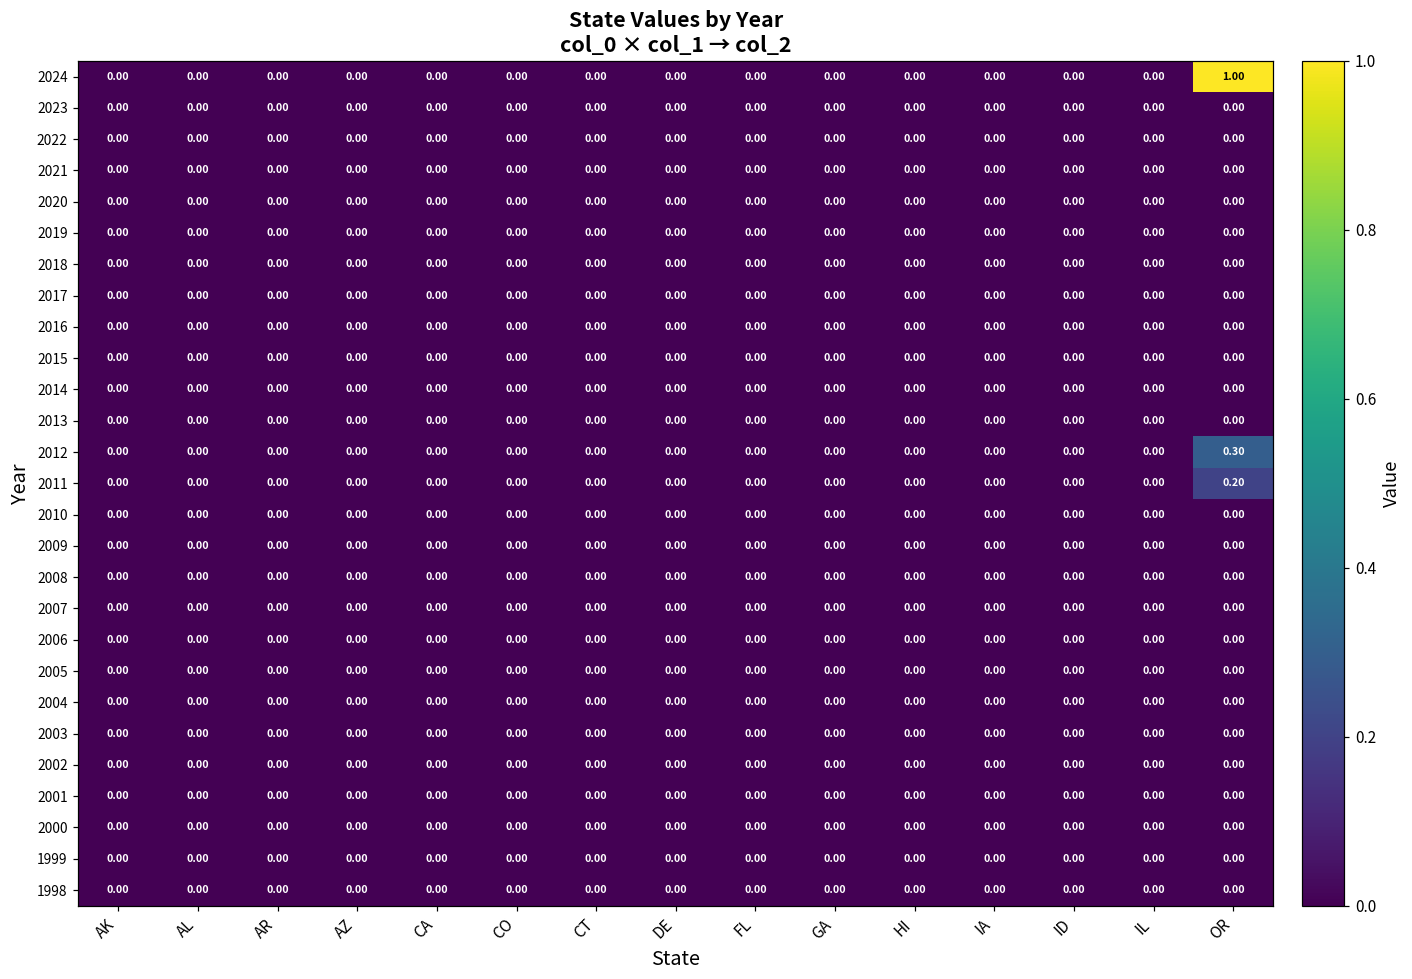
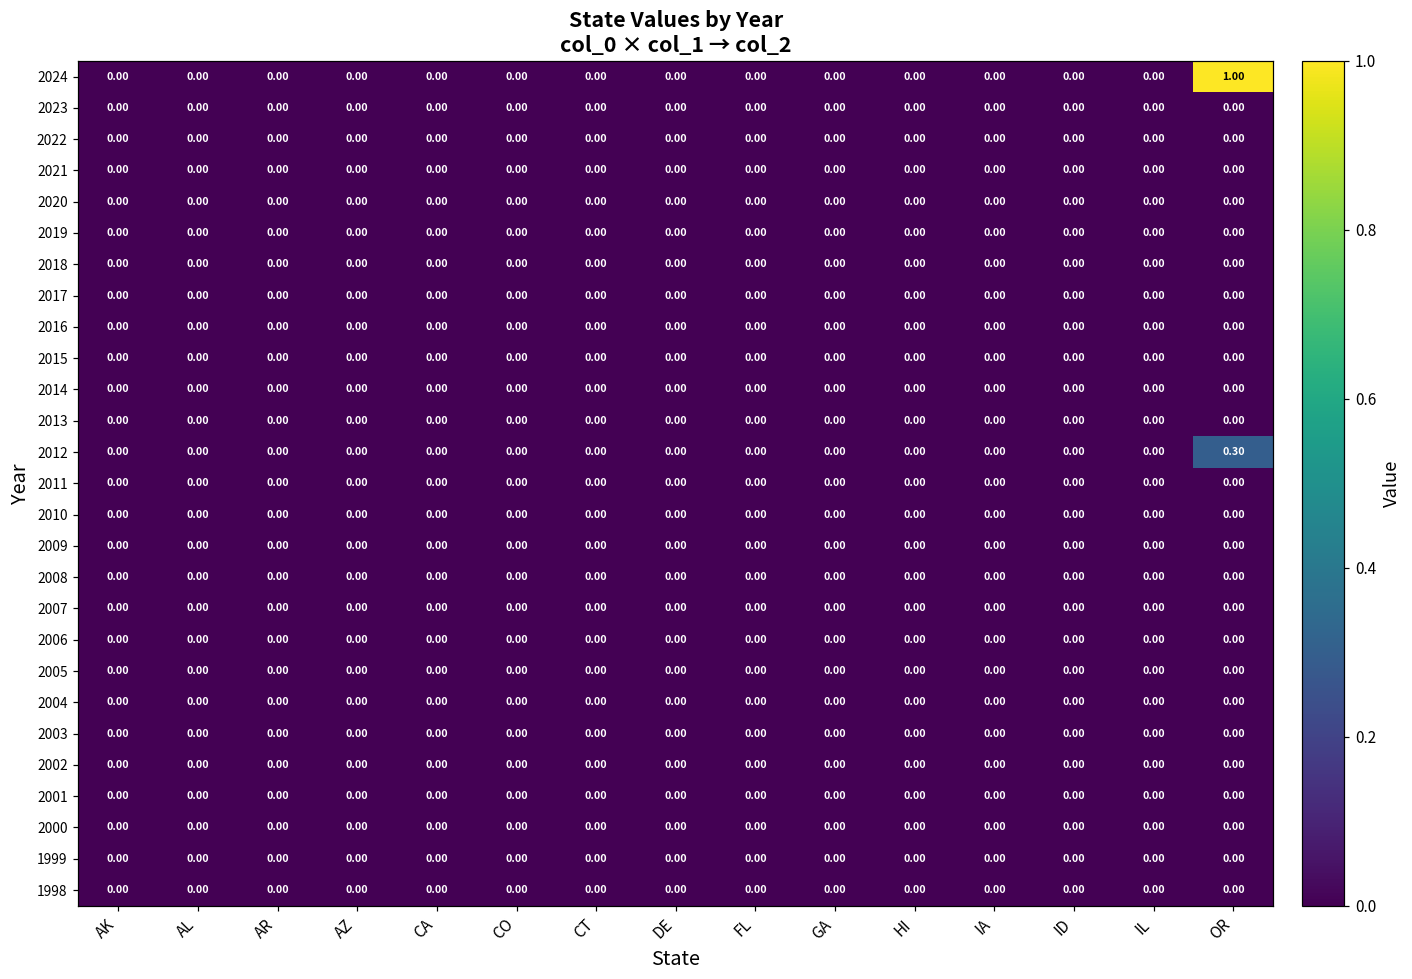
2011, OR: 0.20 -> 0.00
